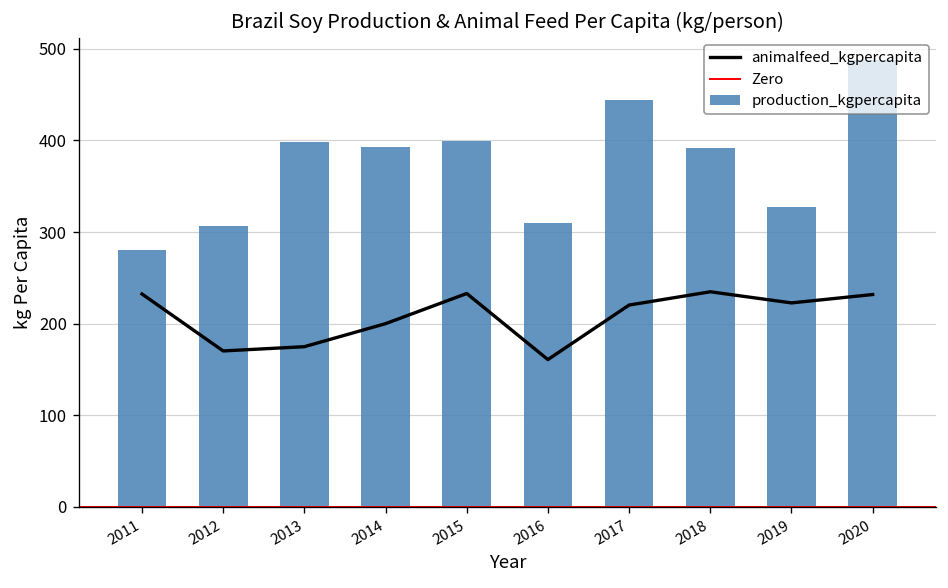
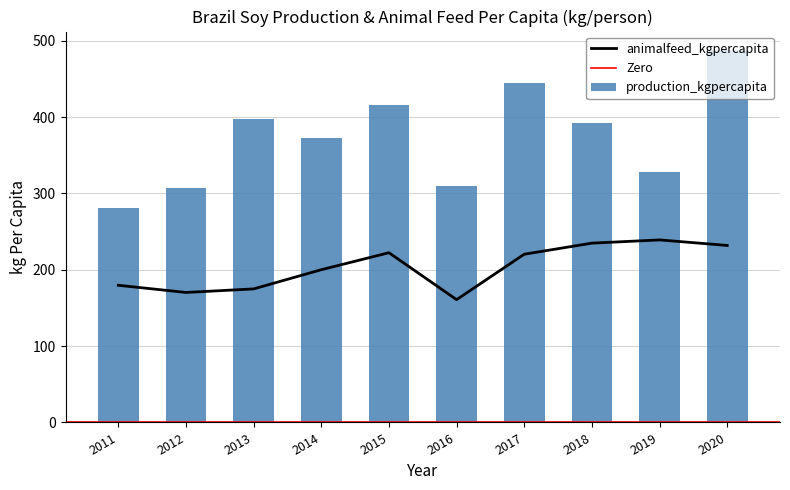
animalfeed_kgpercapita, 2011: 230 -> 180
production_kgpercapita, 2014: 390 -> 370
animalfeed_kgpercapita, 2015: 230 -> 220
production_kgpercapita, 2015: 400 -> 420
animalfeed_kgpercapita, 2019: 220 -> 240
